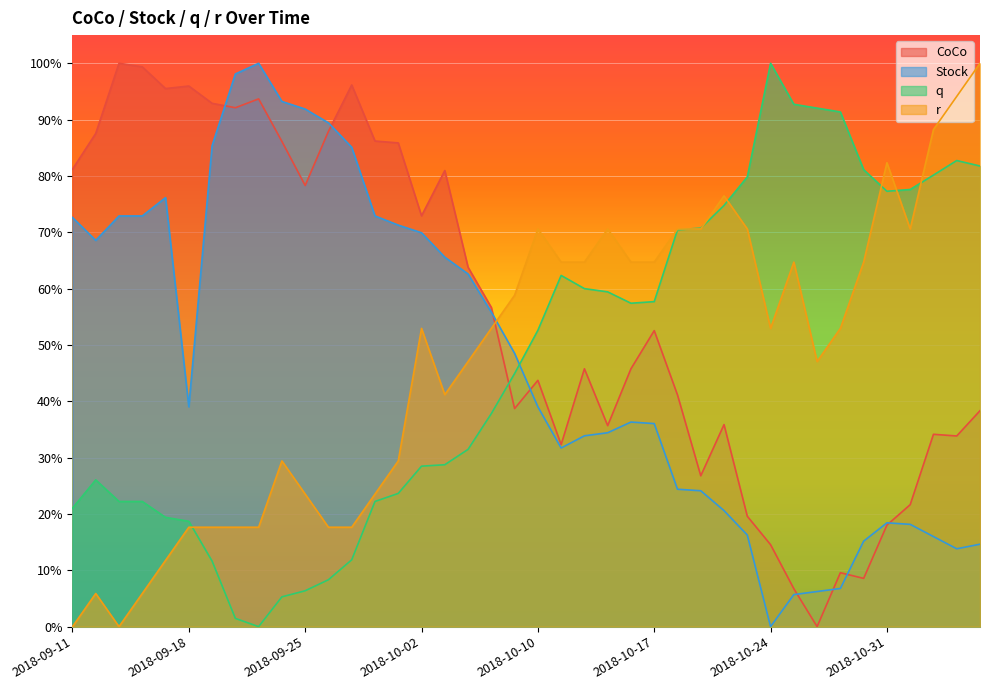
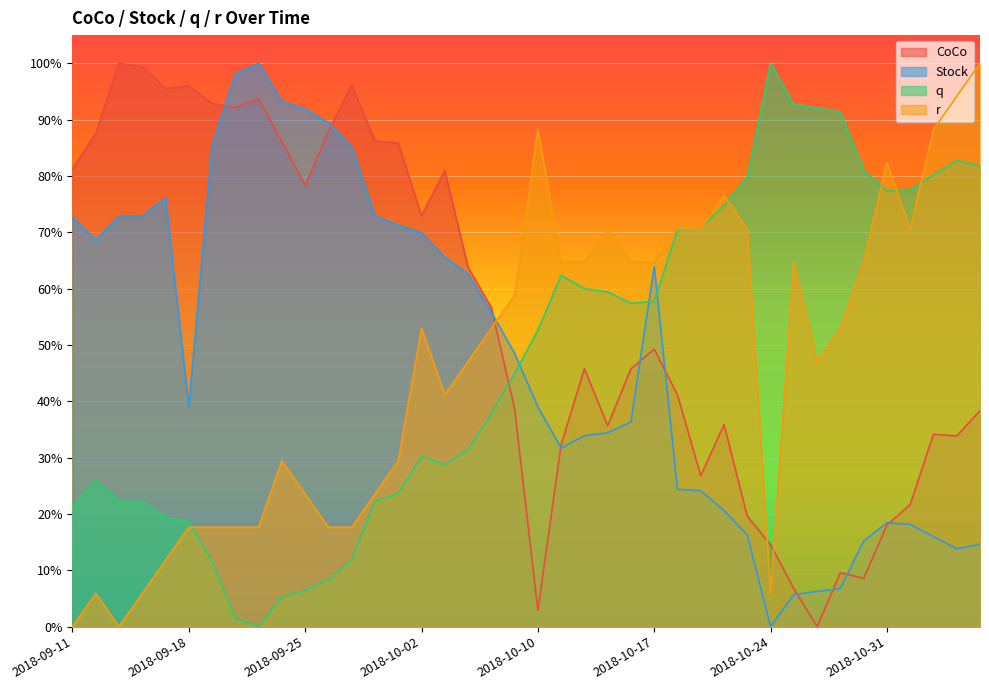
q, 2018-10-02: 28% -> 30%
CoCo, 2018-10-10: 44% -> 3%
r, 2018-10-10: 71% -> 88%
CoCo, 2018-10-17: 53% -> 49%
Stock, 2018-10-17: 36% -> 64%
r, 2018-10-24: 53% -> 6%
